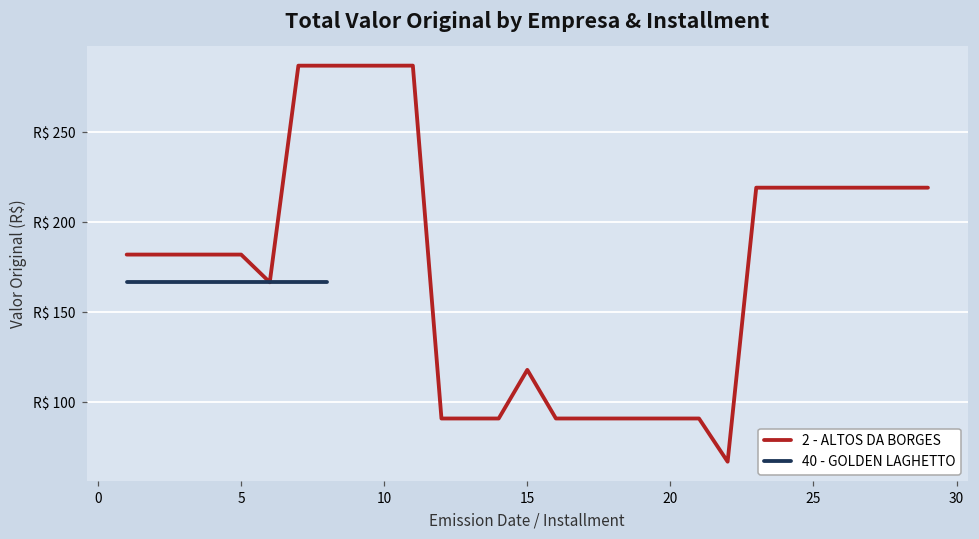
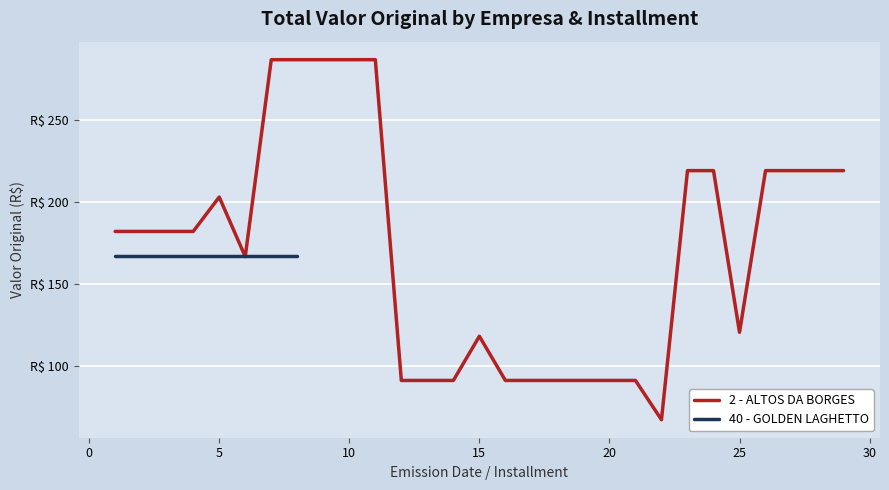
2 - ALTOS DA BORGES, 5: R$ 182 -> R$ 203
2 - ALTOS DA BORGES, 25: R$ 219 -> R$ 120
